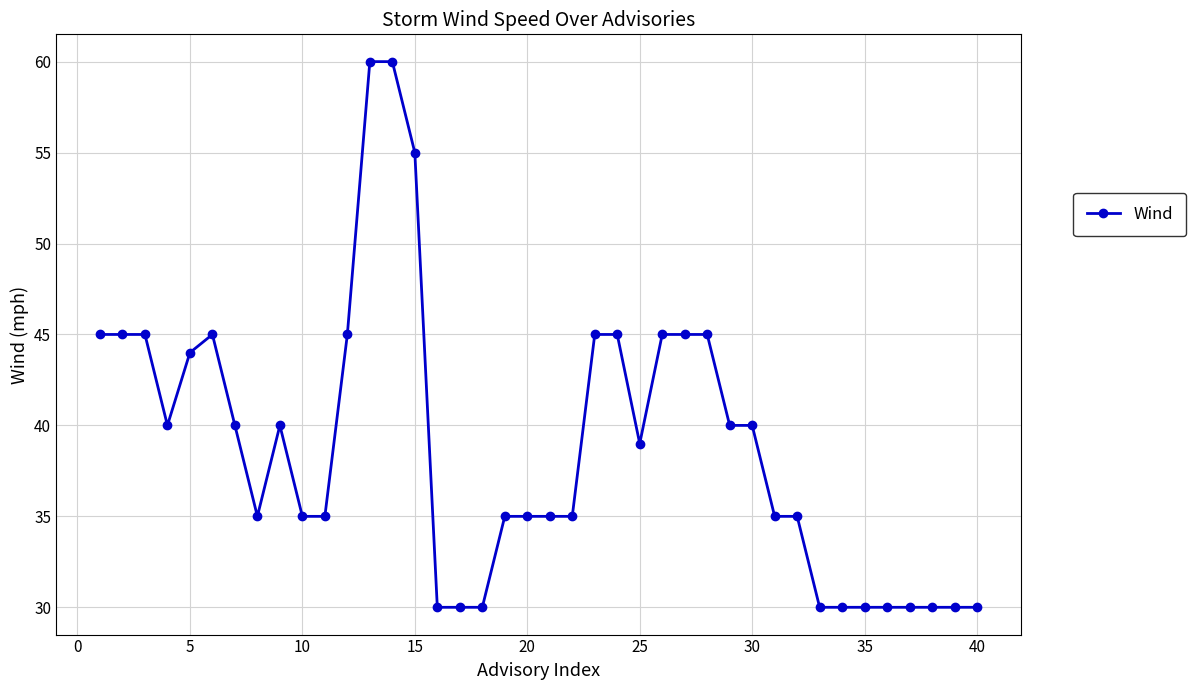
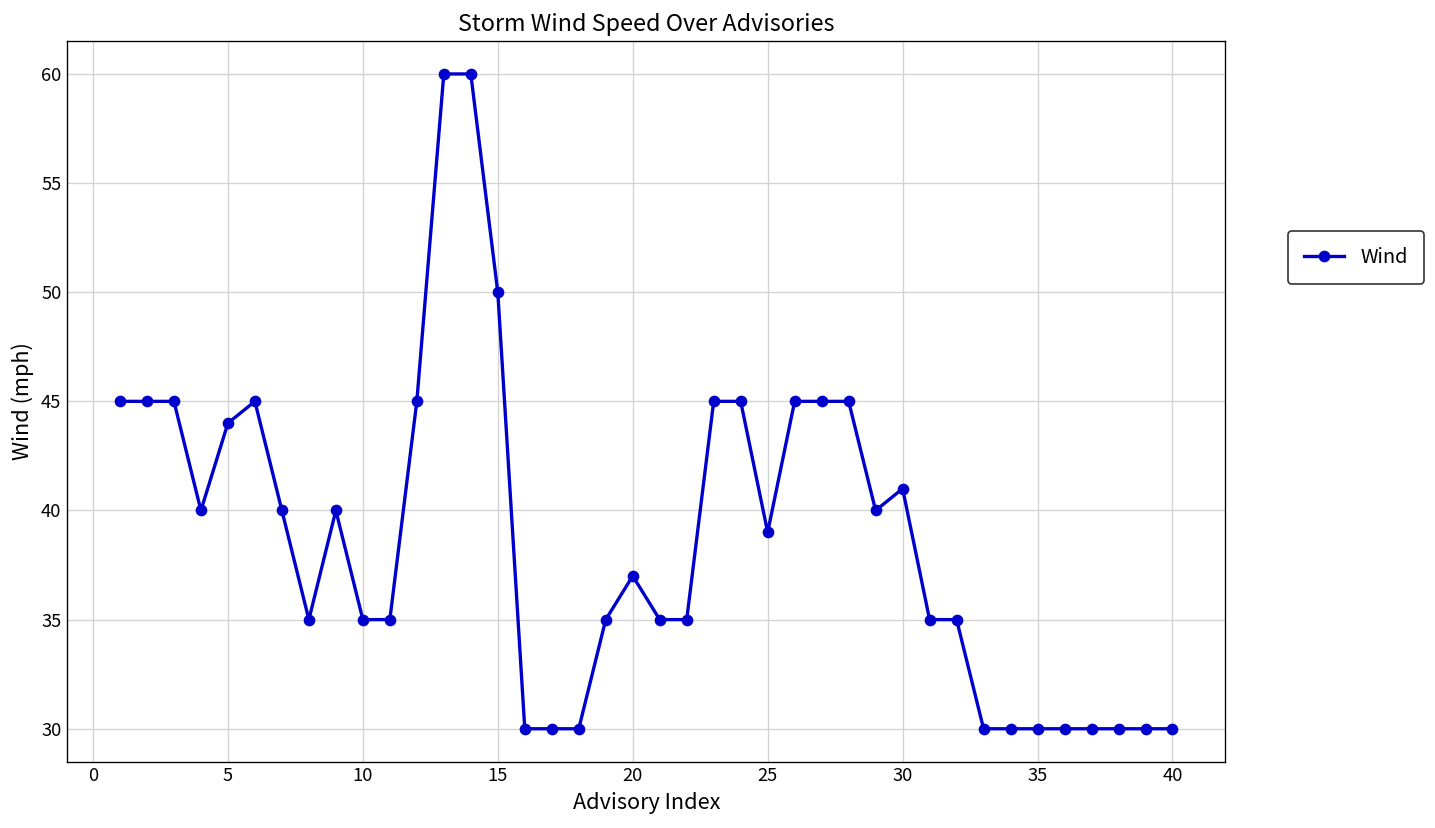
15: 55 -> 50
20: 35 -> 37
30: 40 -> 41
